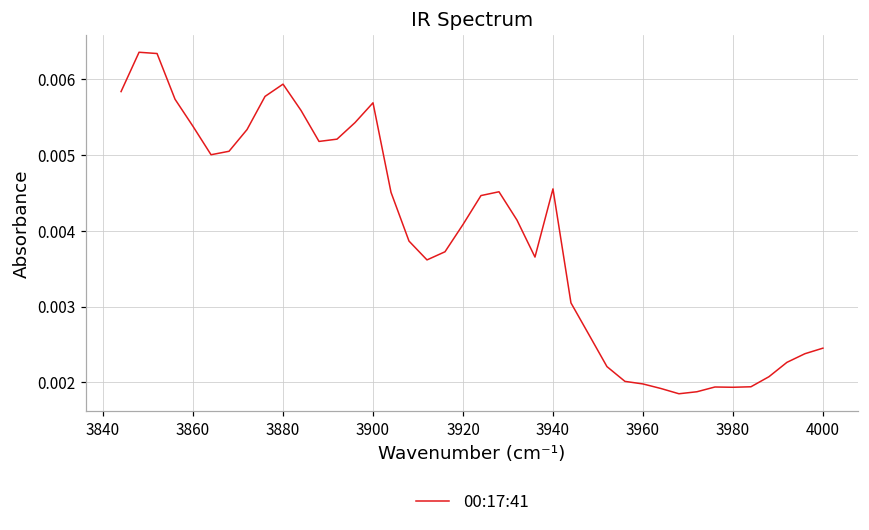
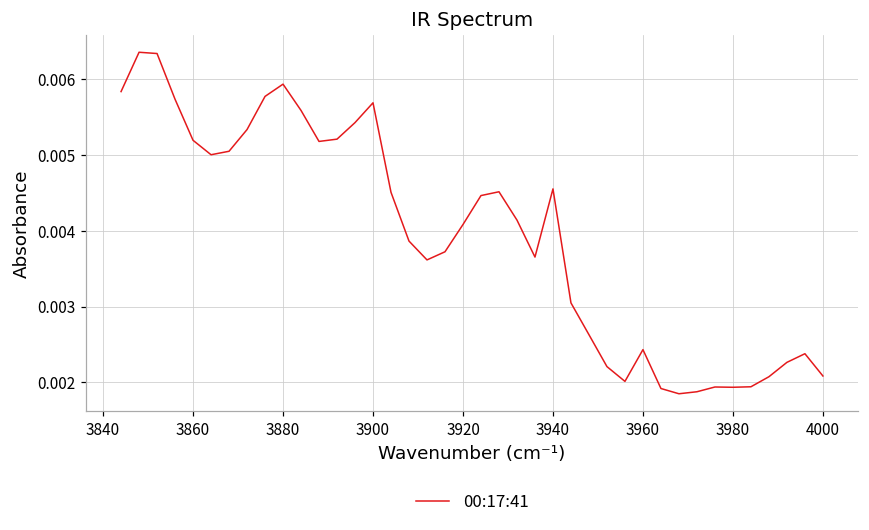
3860: 0.0054 -> 0.0052
3960: 0.0020 -> 0.0024
4000: 0.0025 -> 0.0021
